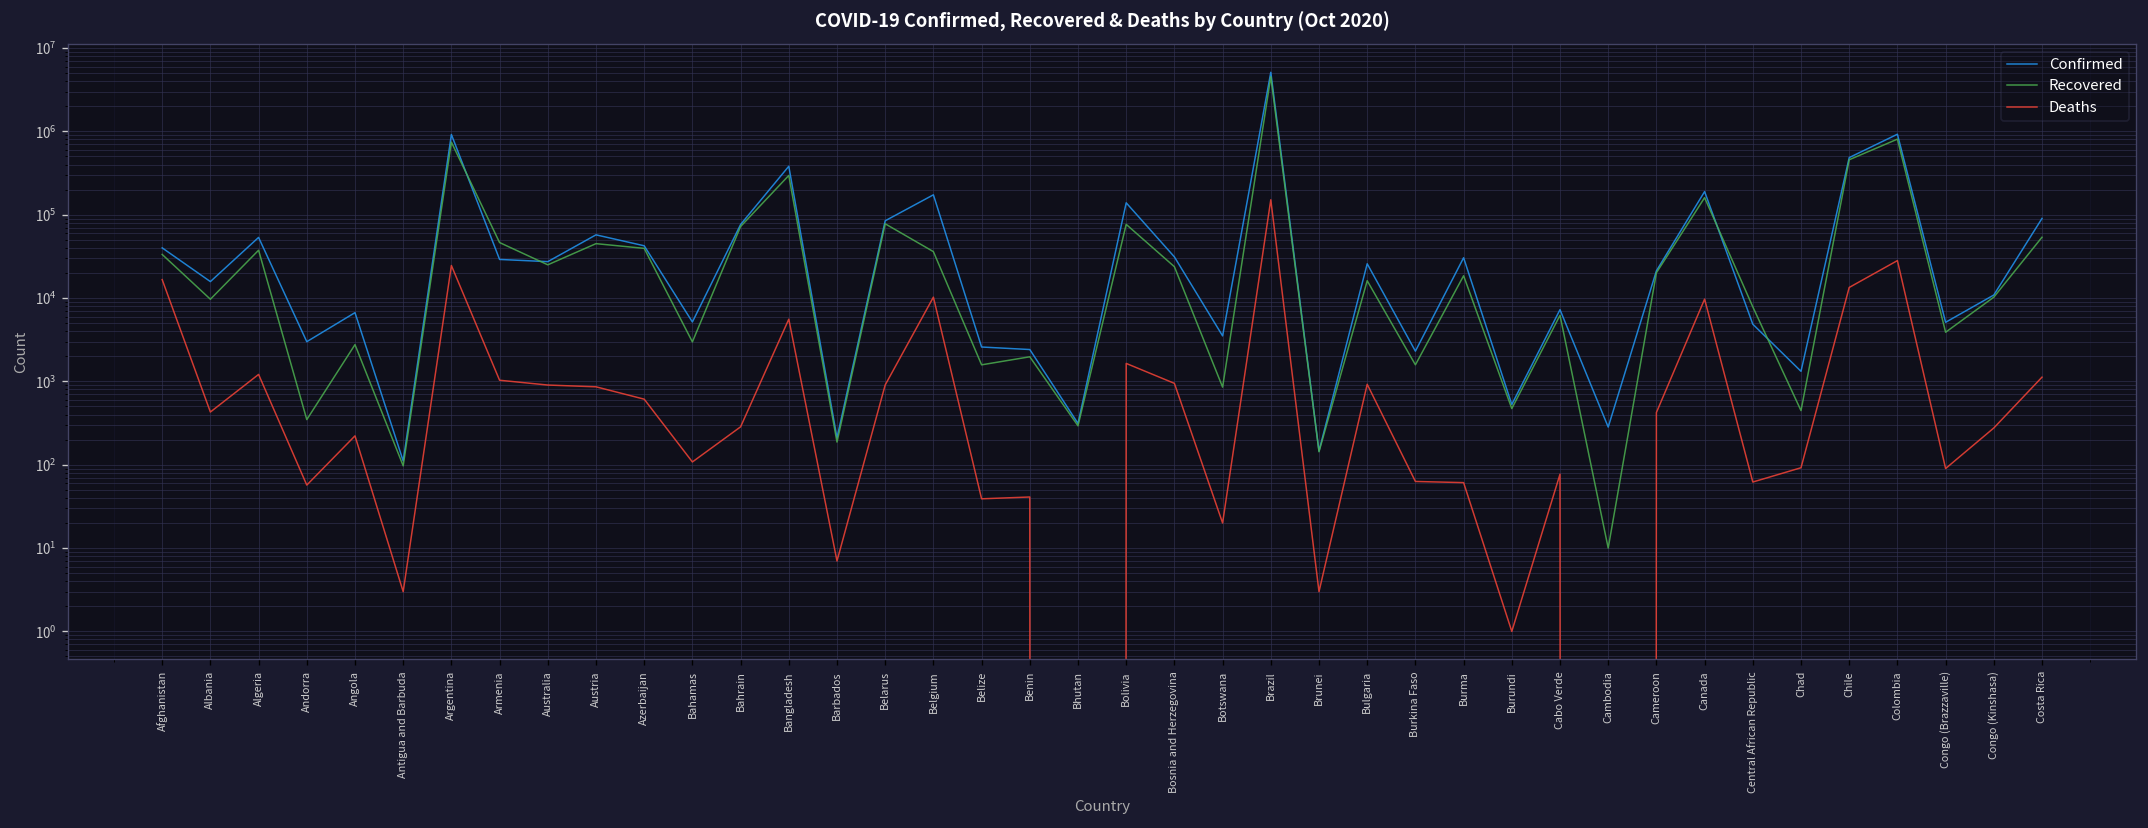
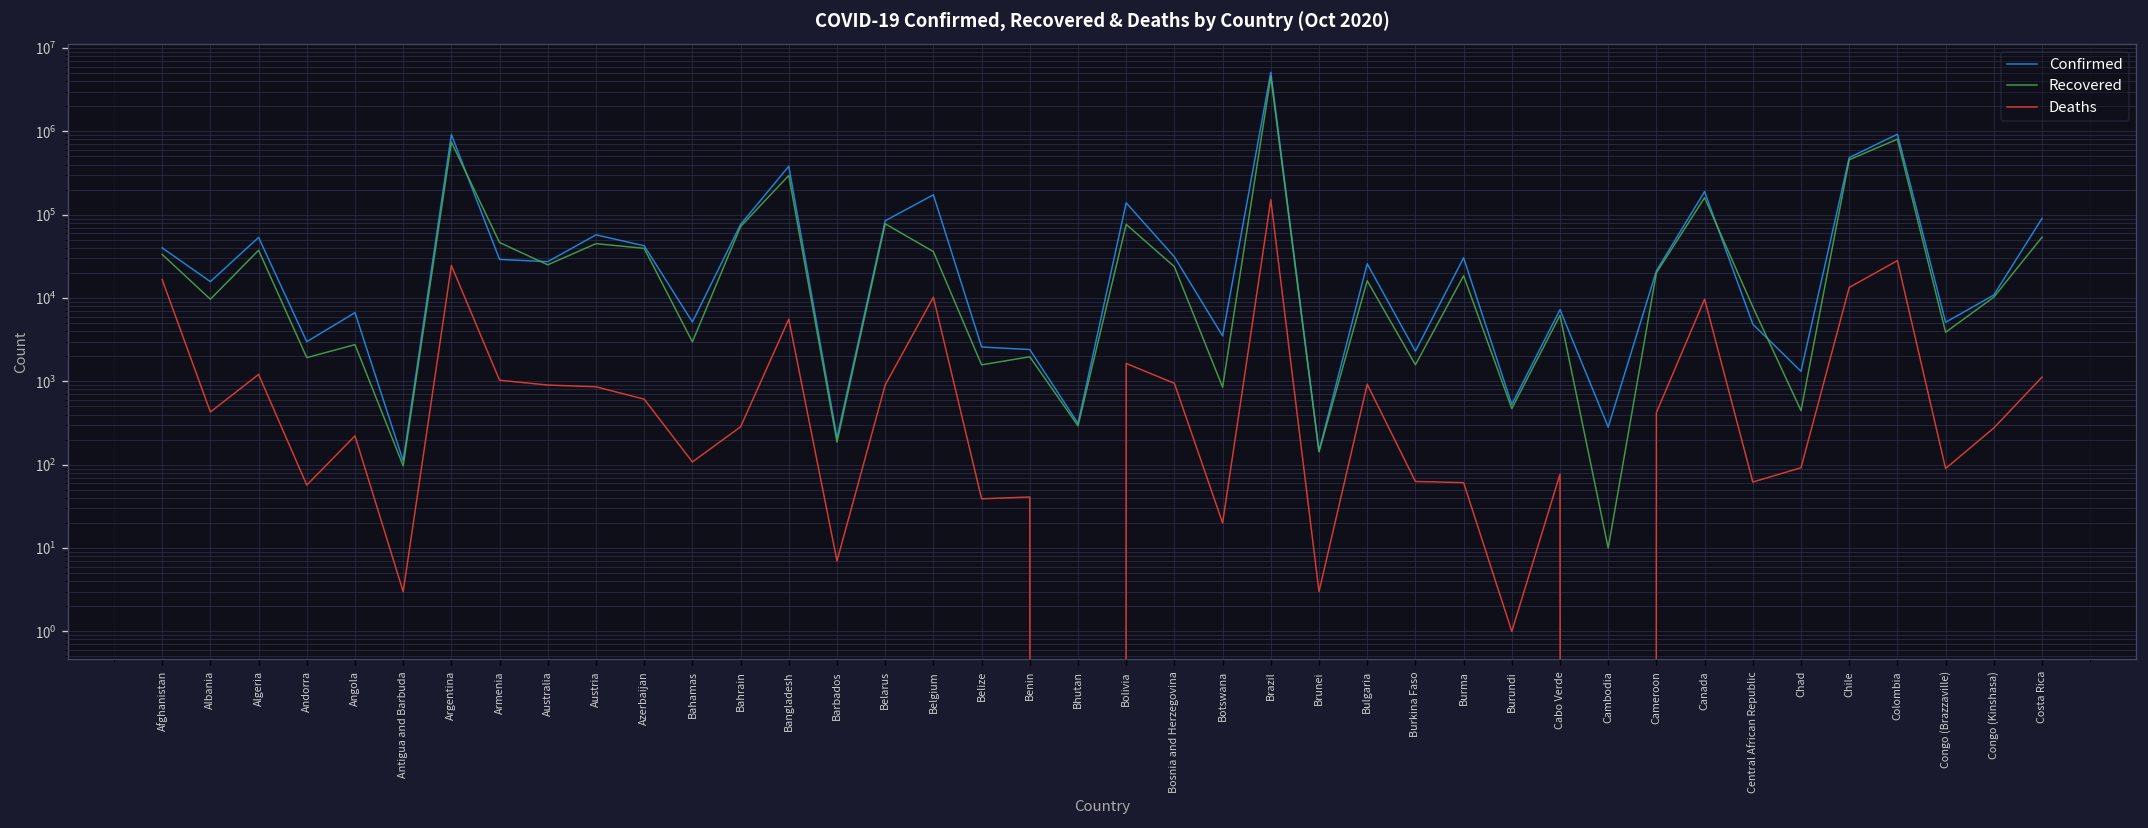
Recovered, Andorra: 300 -> 1900
